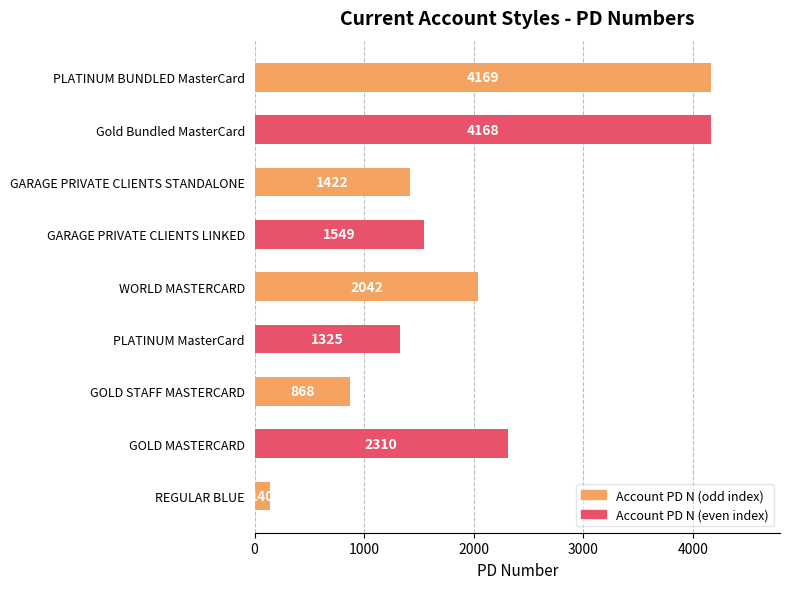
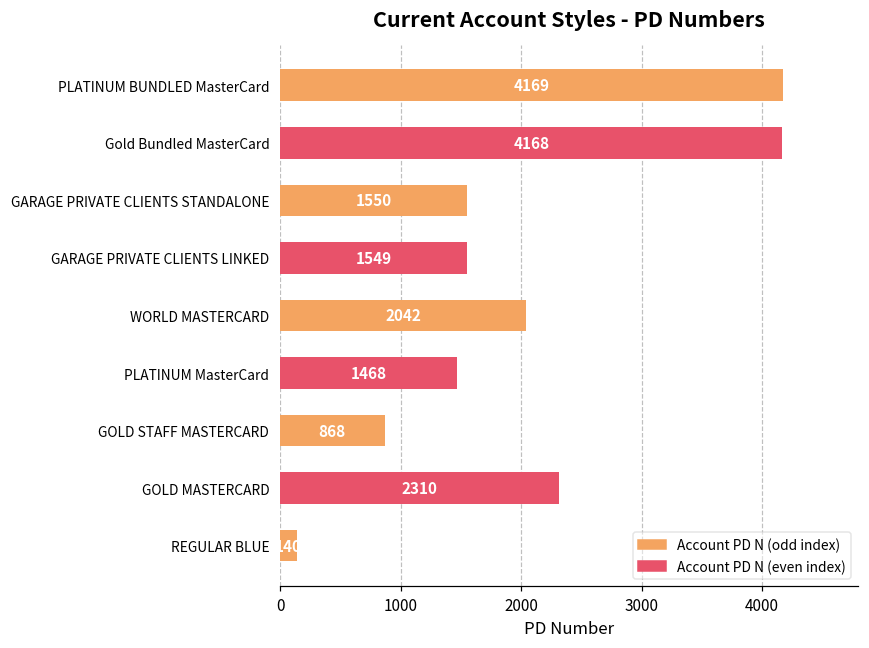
GARAGE PRIVATE CLIENTS STANDALONE: 1422 -> 1550
PLATINUM MasterCard: 1325 -> 1468
